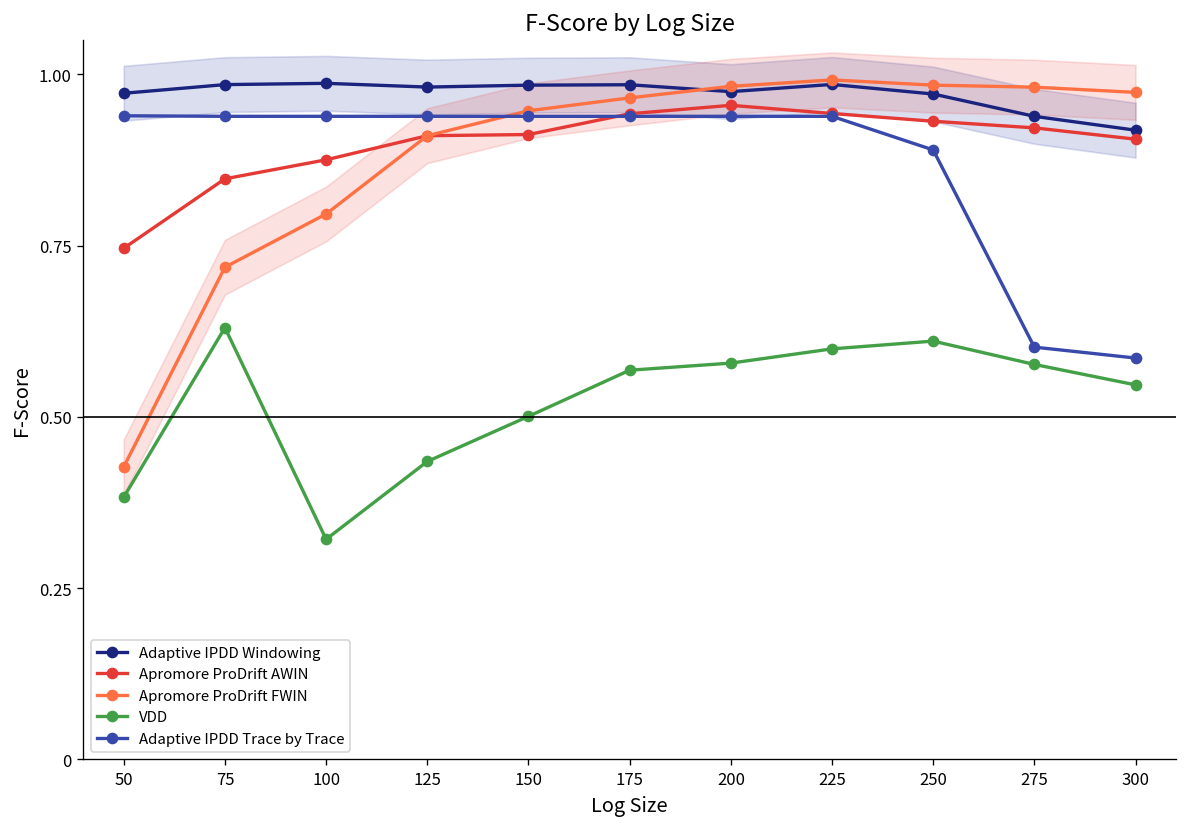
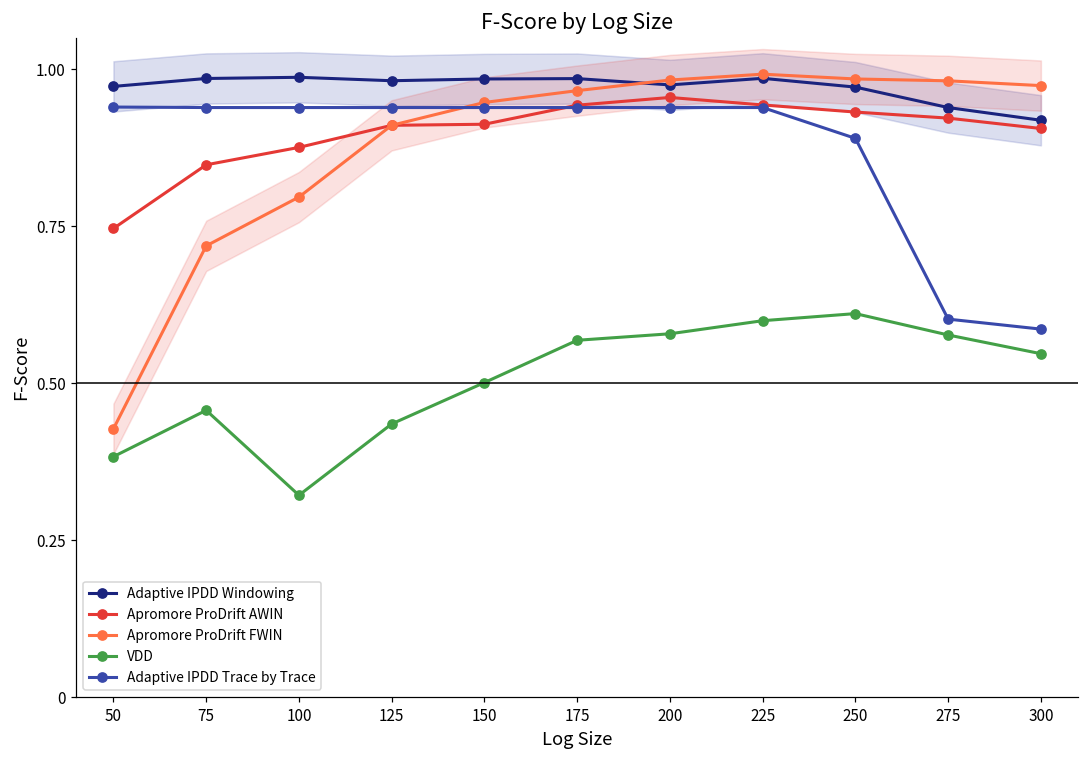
VDD, 75: 0.63 -> 0.46
